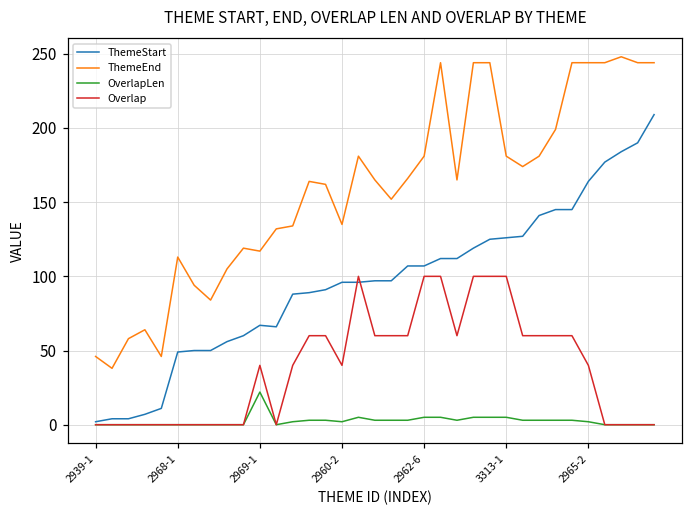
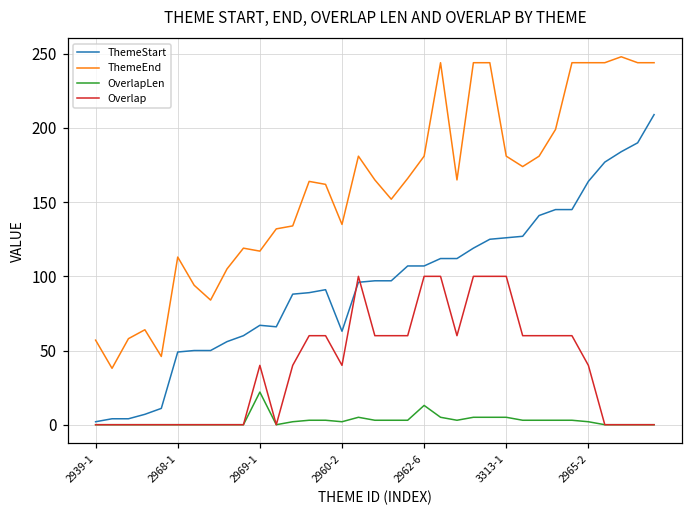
ThemeEnd, 2939-1: 46 -> 57
ThemeStart, 2960-2: 96 -> 63
OverlapLen, 2962-6: 5 -> 13
